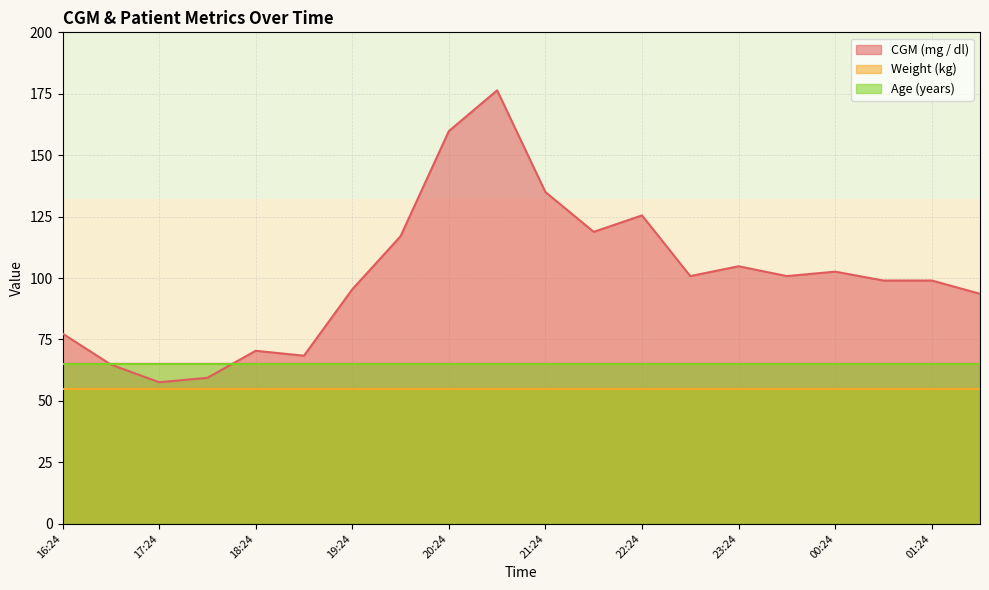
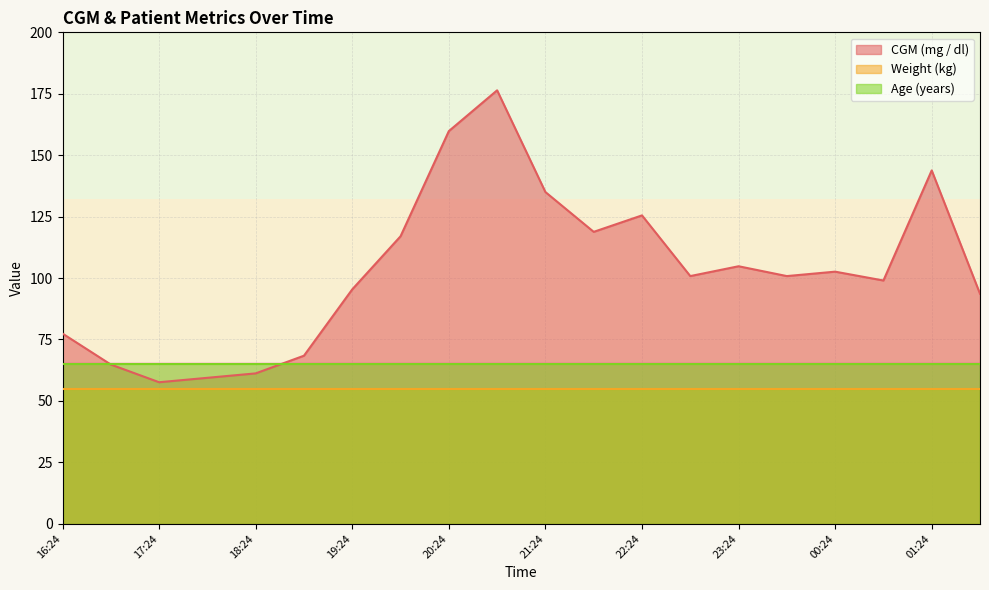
CGM (mg / dl), 18:24: 70 -> 61
CGM (mg / dl), 01:24: 99 -> 144
